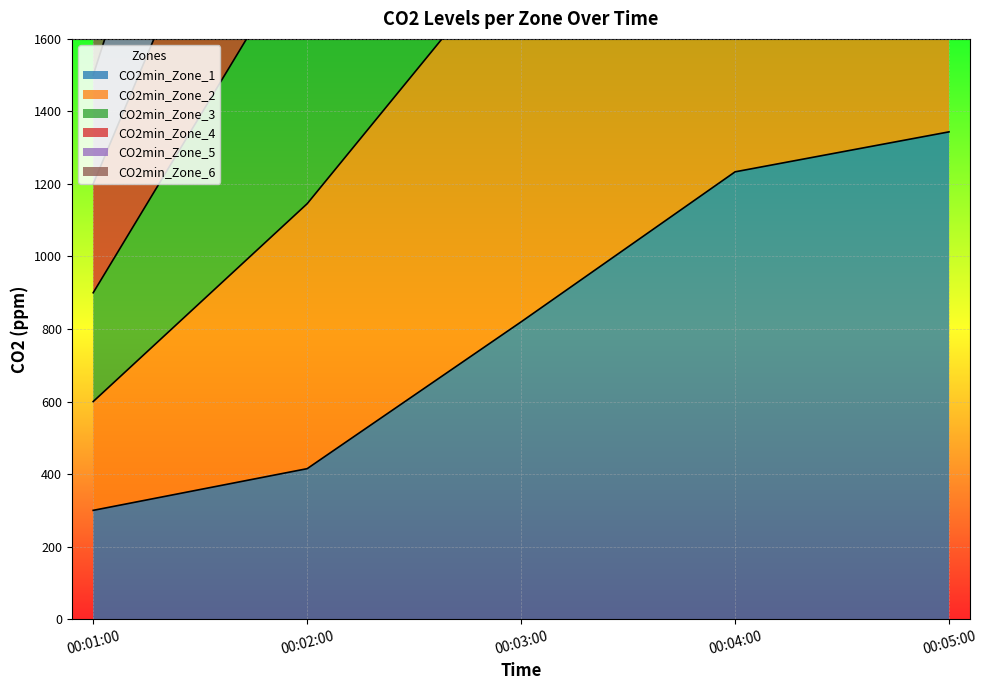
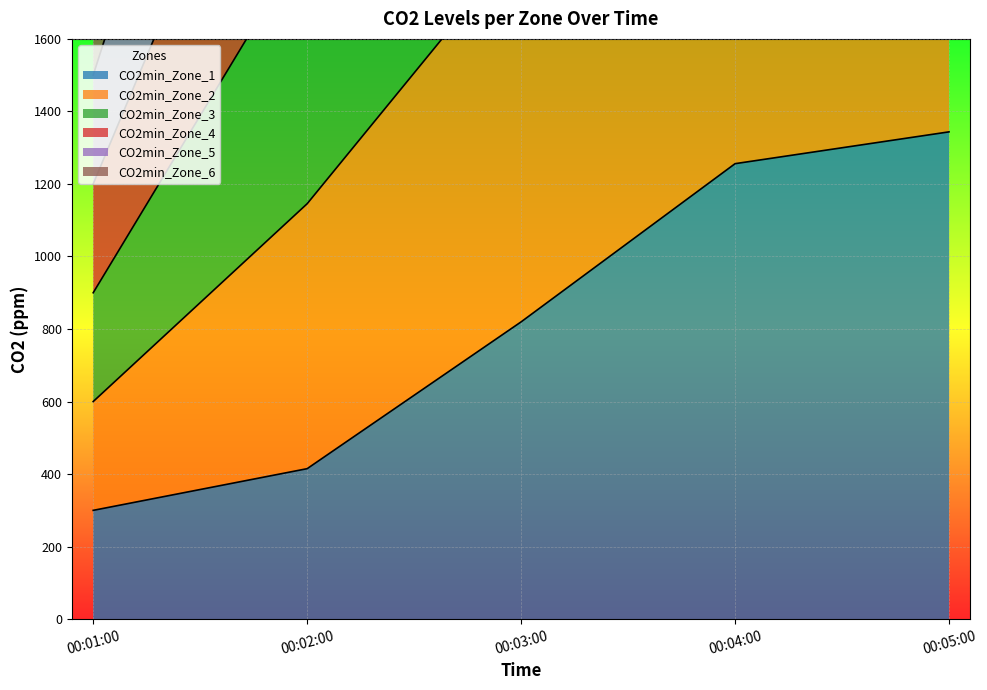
CO2min_Zone_1, 00:04:00: 1230 -> 1260
